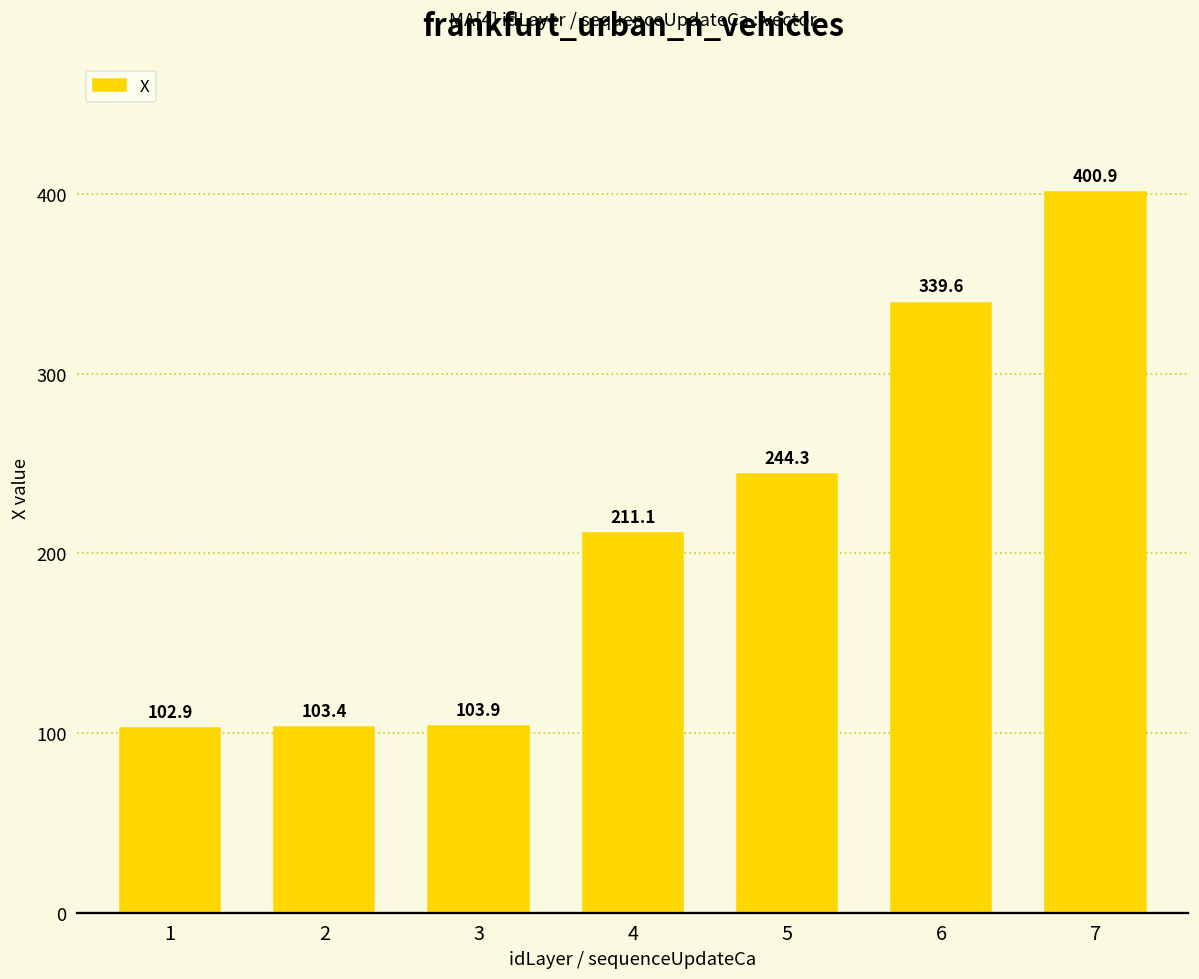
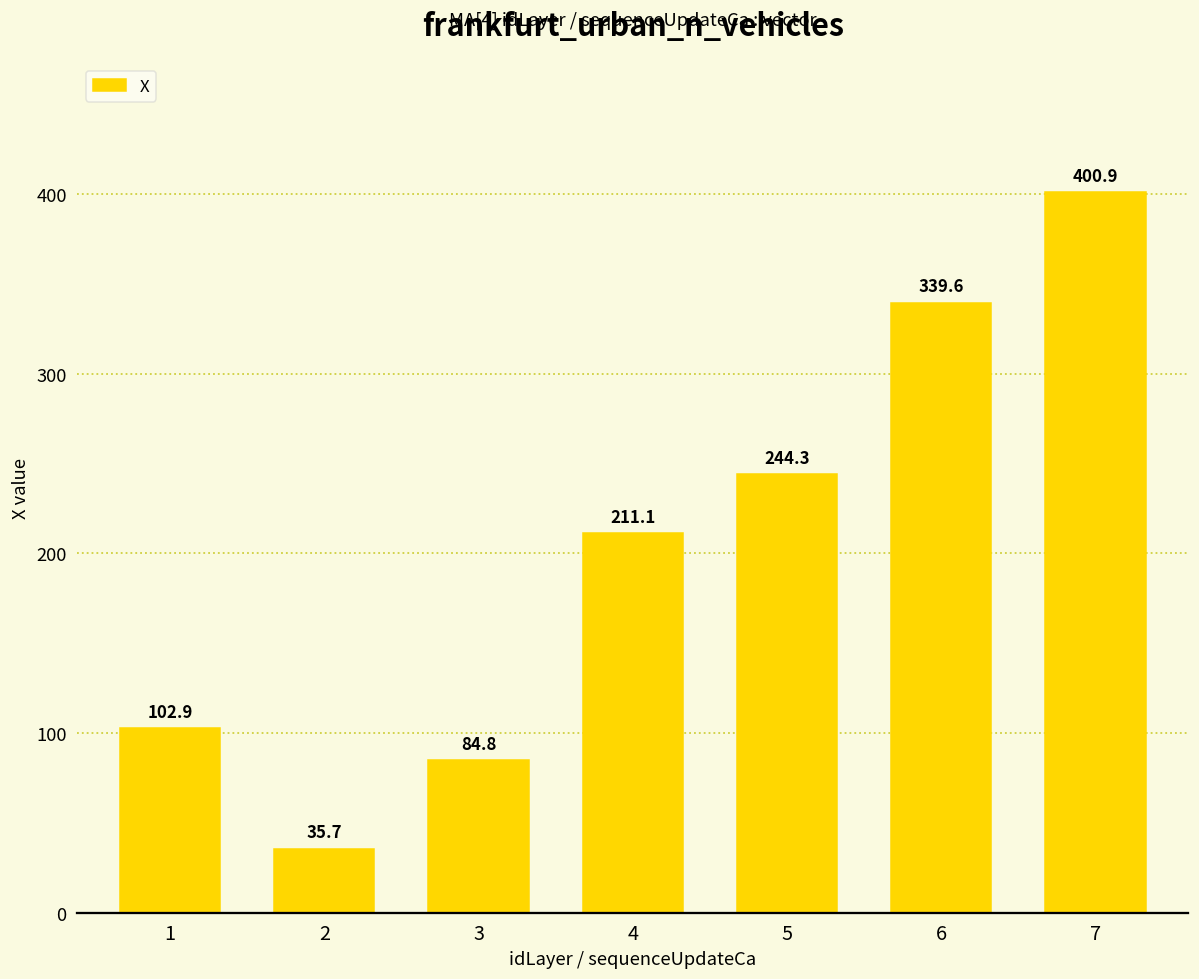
2: 103.4 -> 35.7
3: 103.9 -> 84.8
